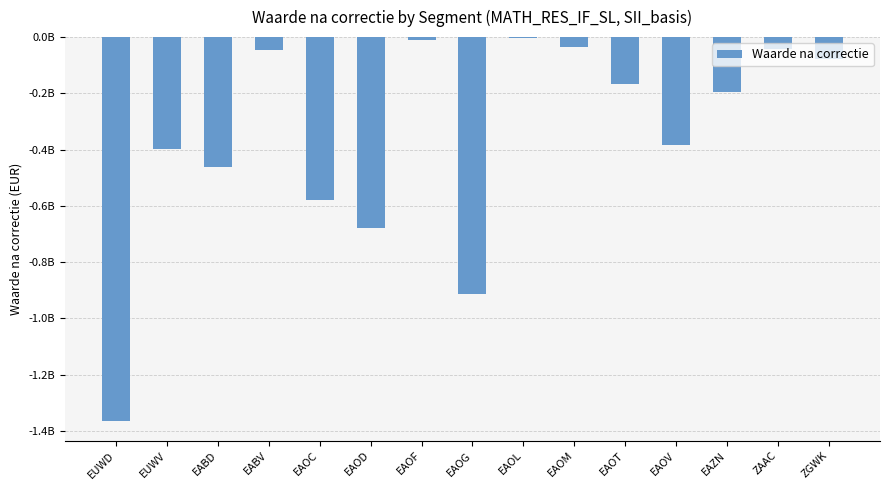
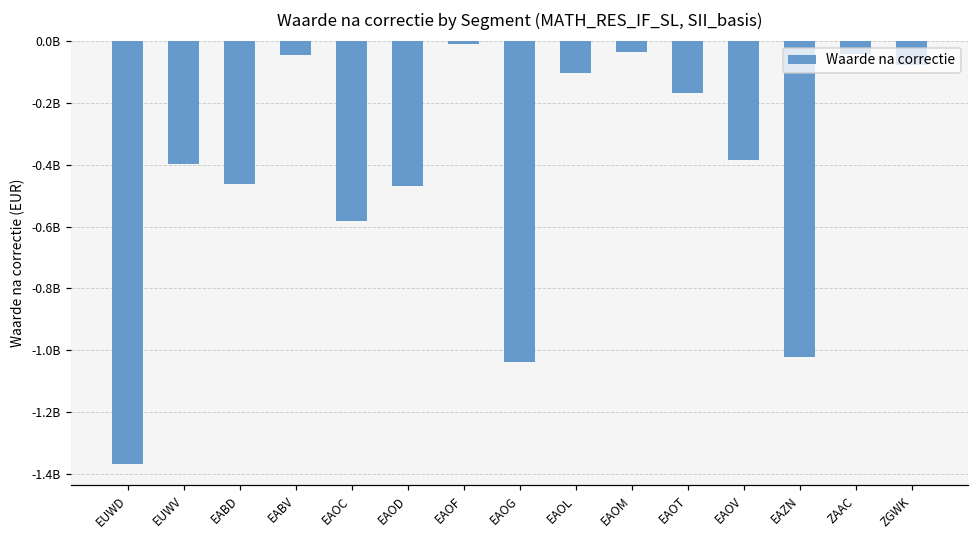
EAOD: -680000000 -> -470000000
EAOG: -910000000 -> -1040000000
EAOL: 0 -> -100000000
EAZN: -200000000 -> -1020000000
